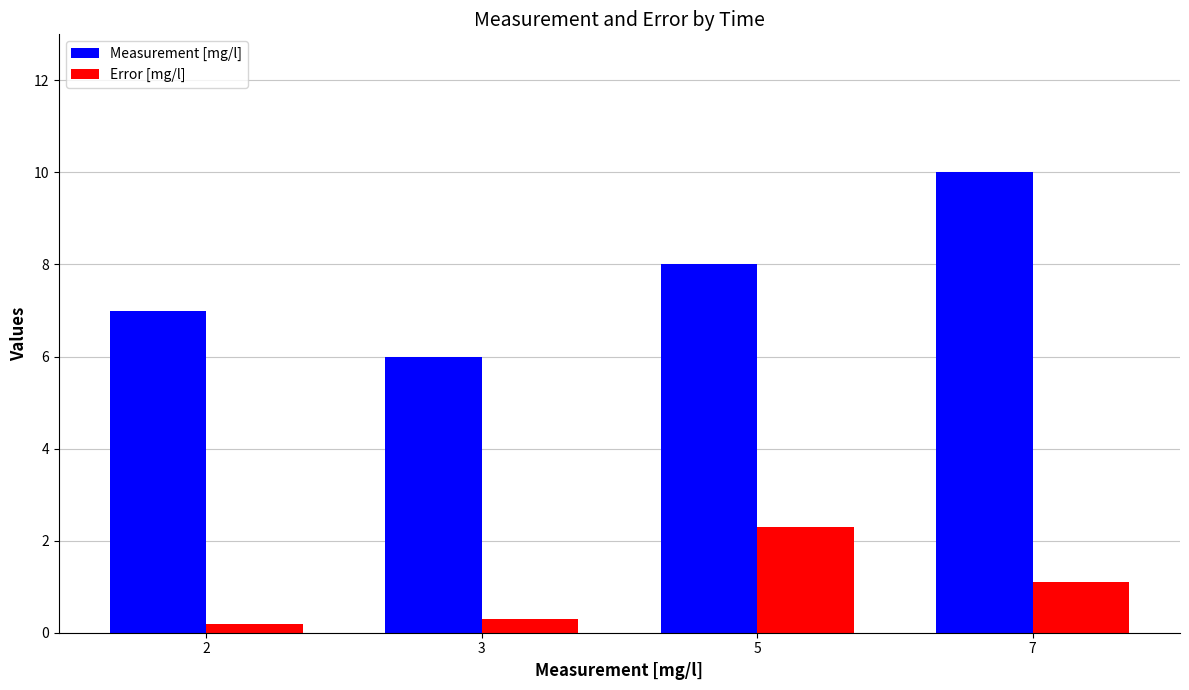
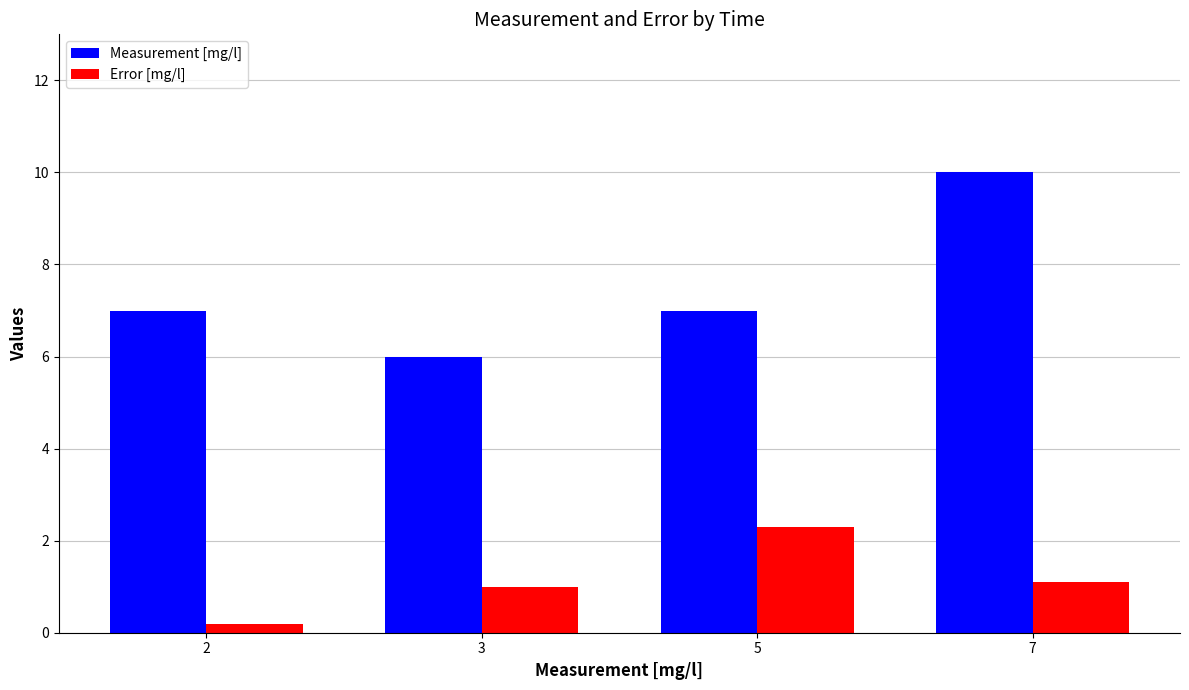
Error [mg/l], 3: 0.3 -> 1.0
Measurement [mg/l], 5: 8 -> 7
